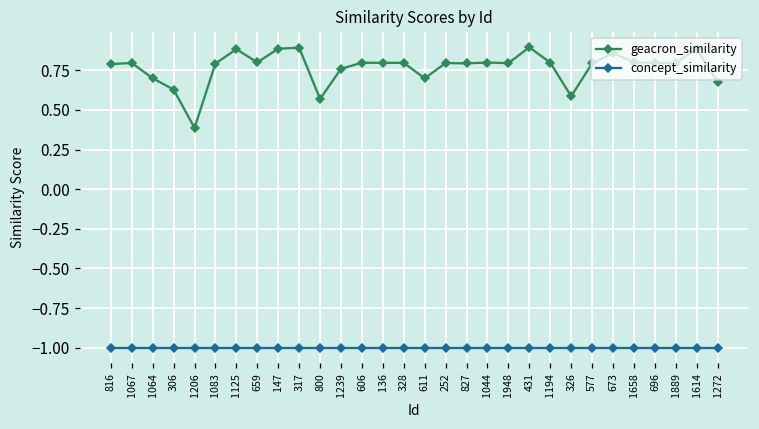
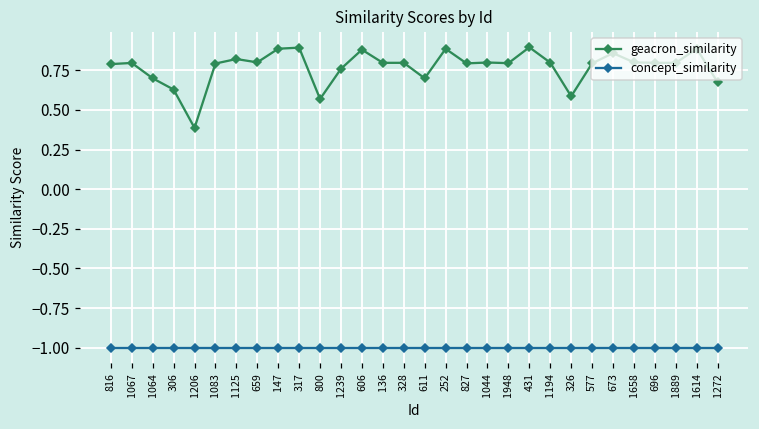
geacron_similarity, 1125: 0.88 -> 0.82
geacron_similarity, 606: 0.80 -> 0.88
geacron_similarity, 252: 0.80 -> 0.89
